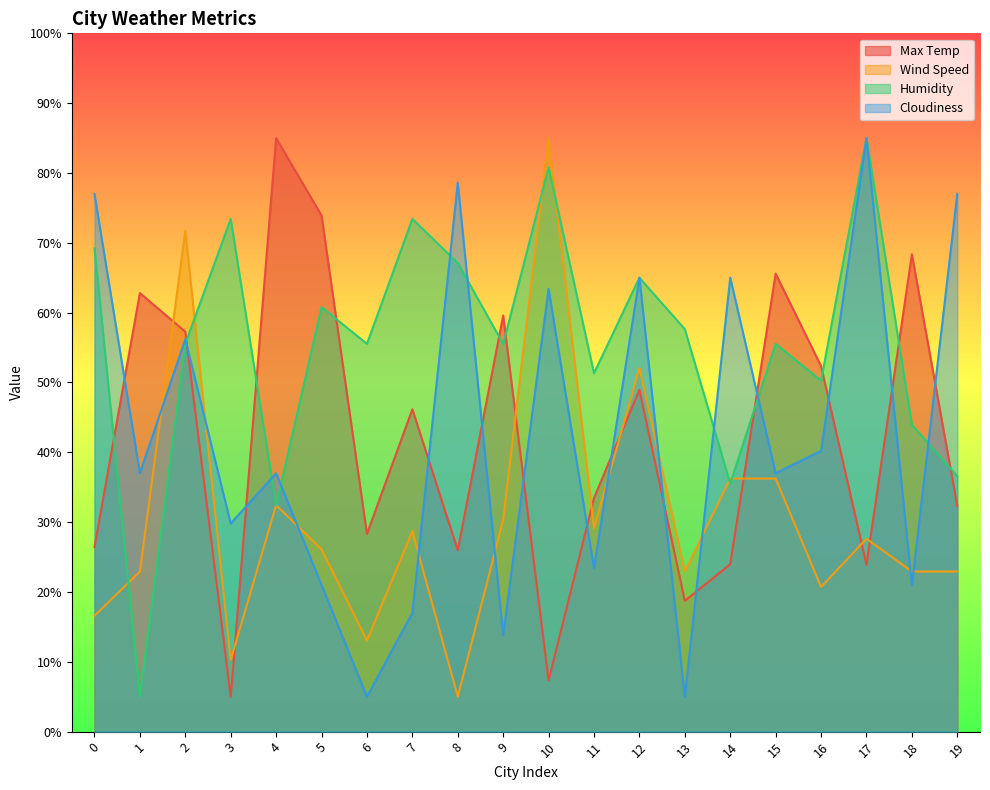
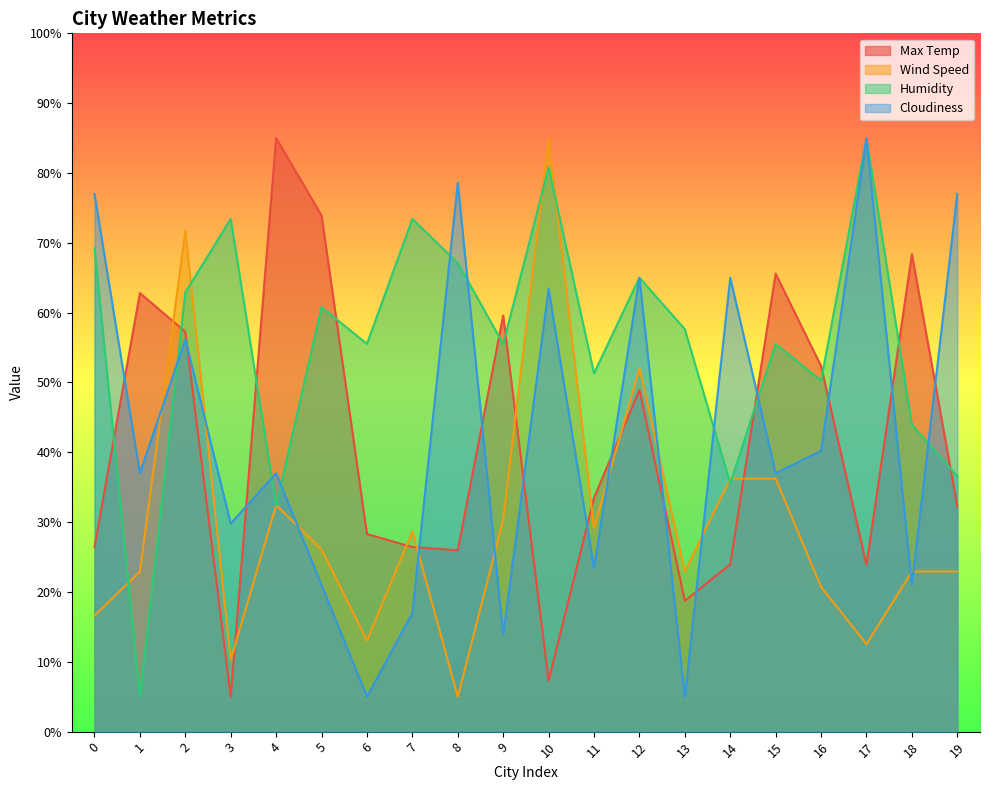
Humidity, 2: 56% -> 63%
Max Temp, 7: 46% -> 26%
Wind Speed, 17: 28% -> 13%
